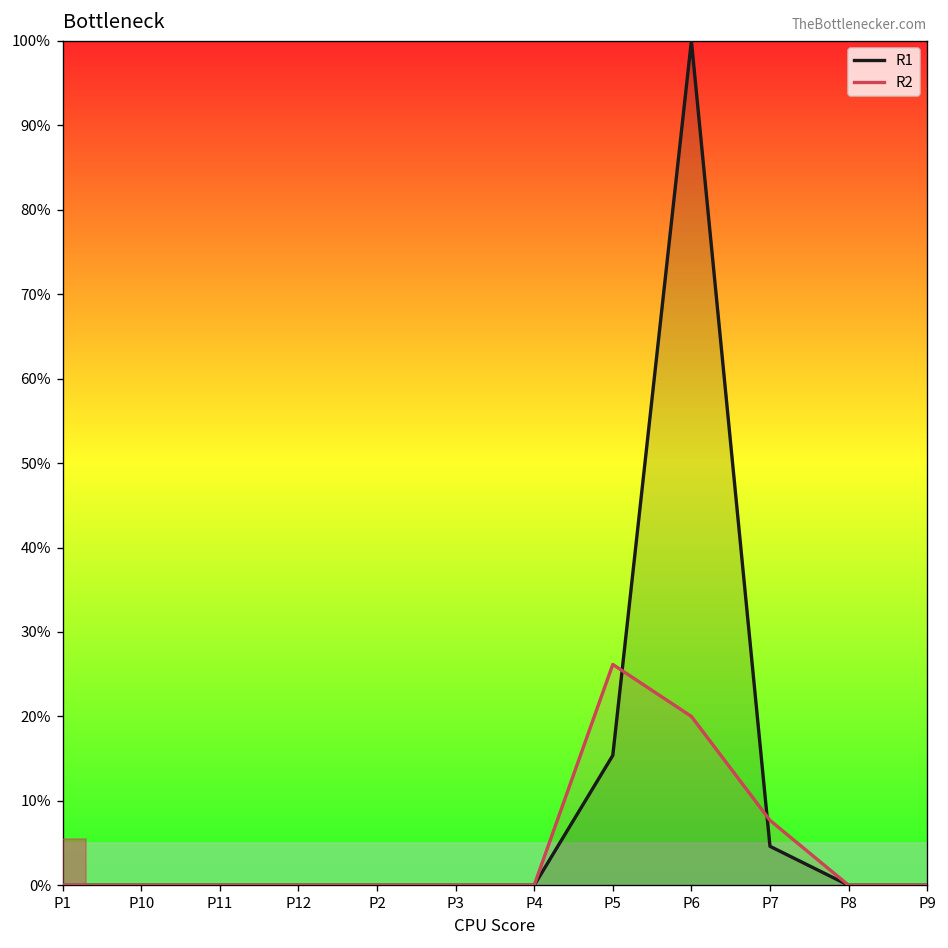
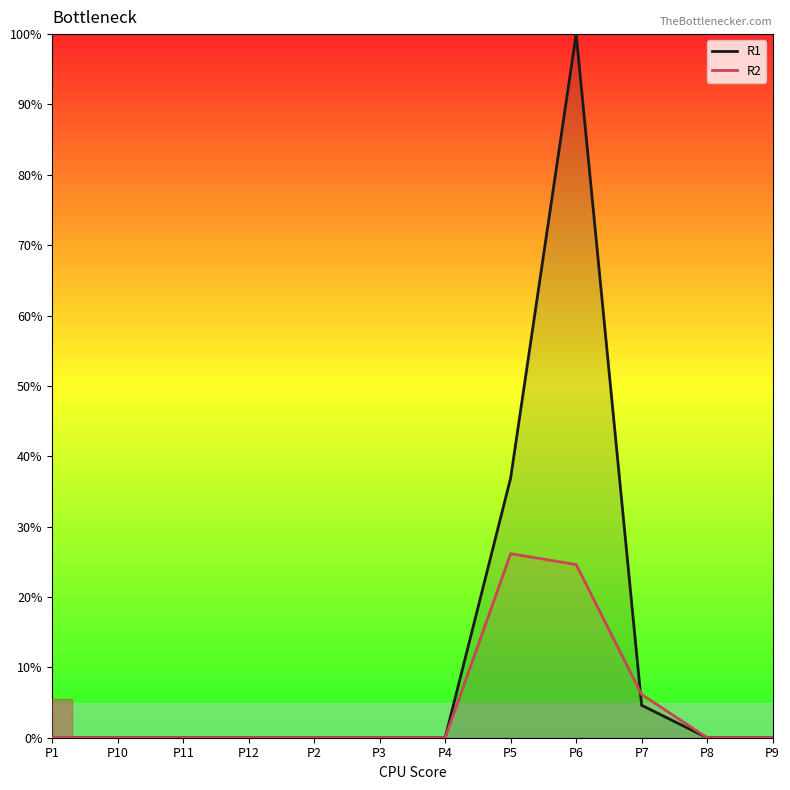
R1, P5: 15% -> 37%
R2, P6: 20% -> 25%
R2, P7: 8% -> 6%
